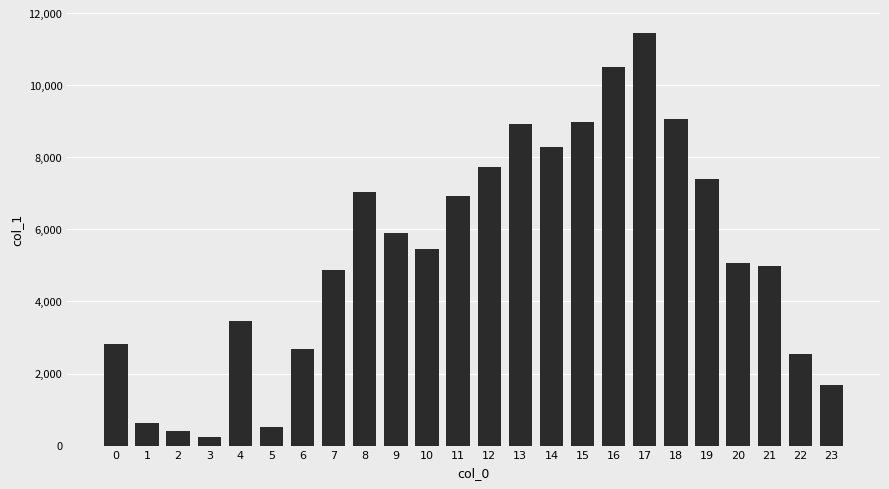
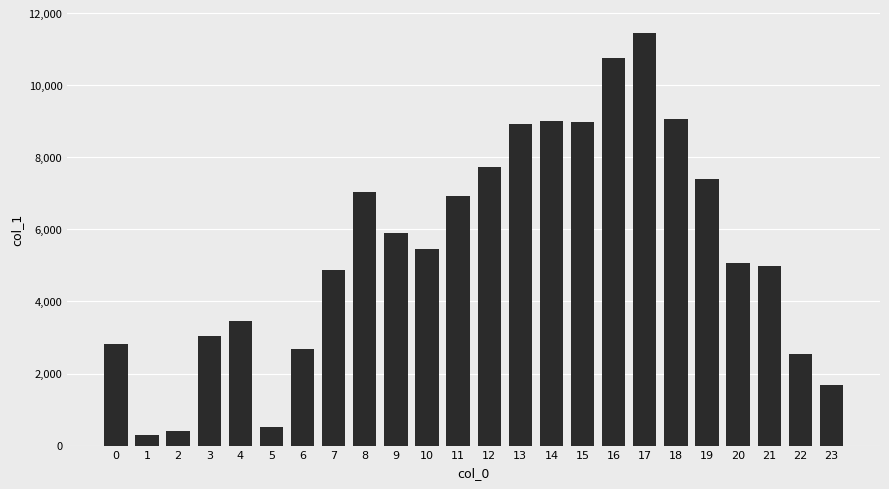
1: 600 -> 300
3: 200 -> 3,000
14: 8,300 -> 9,000
16: 10,500 -> 10,700
